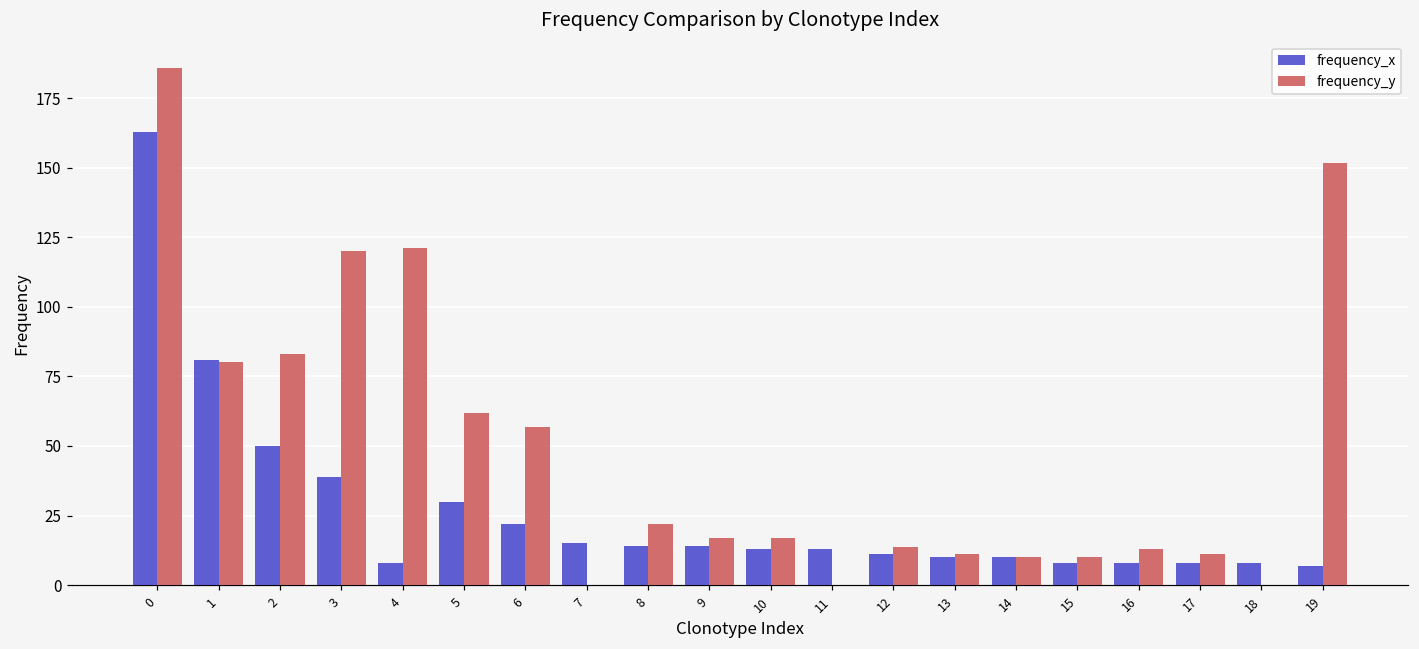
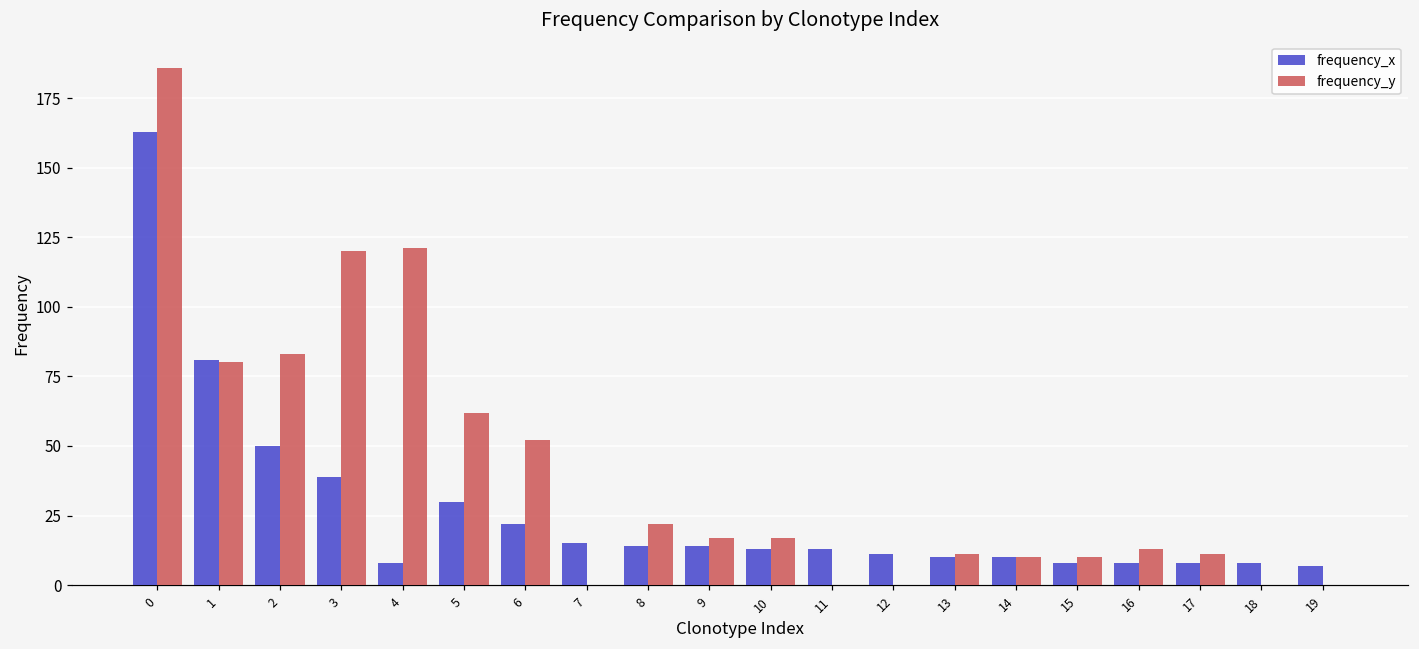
frequency_y, 6: 57 -> 52
frequency_y, 12: 14 -> 0
frequency_y, 19: 152 -> 0
